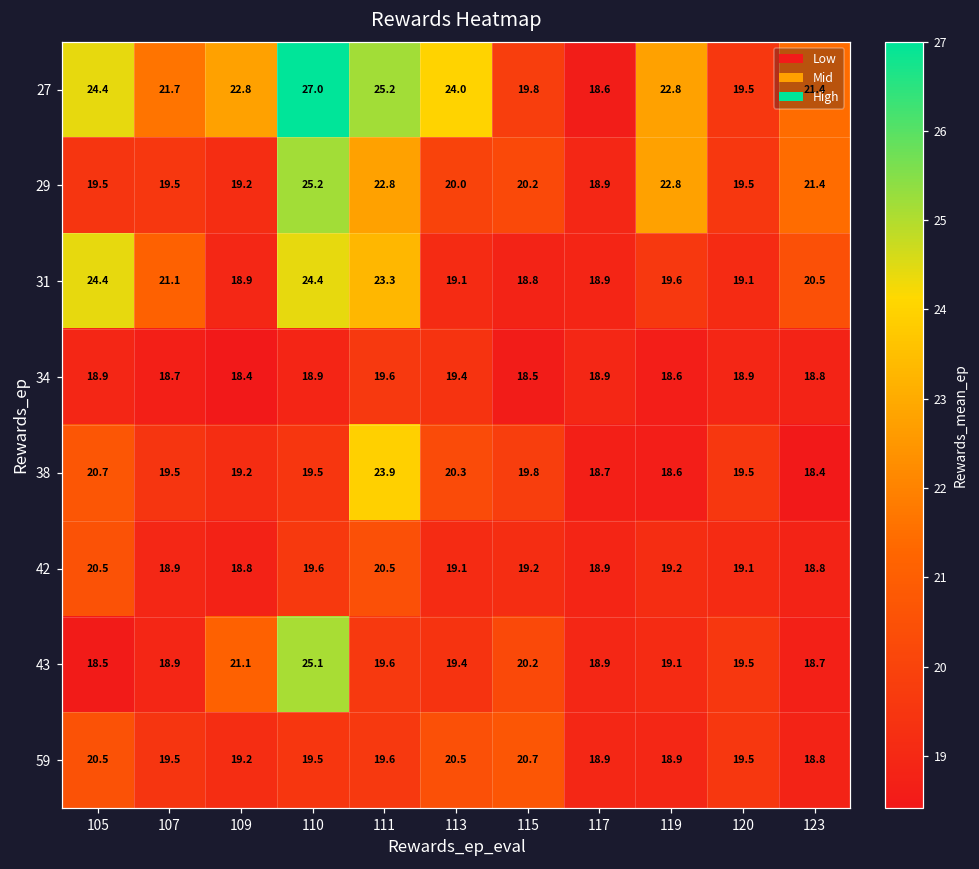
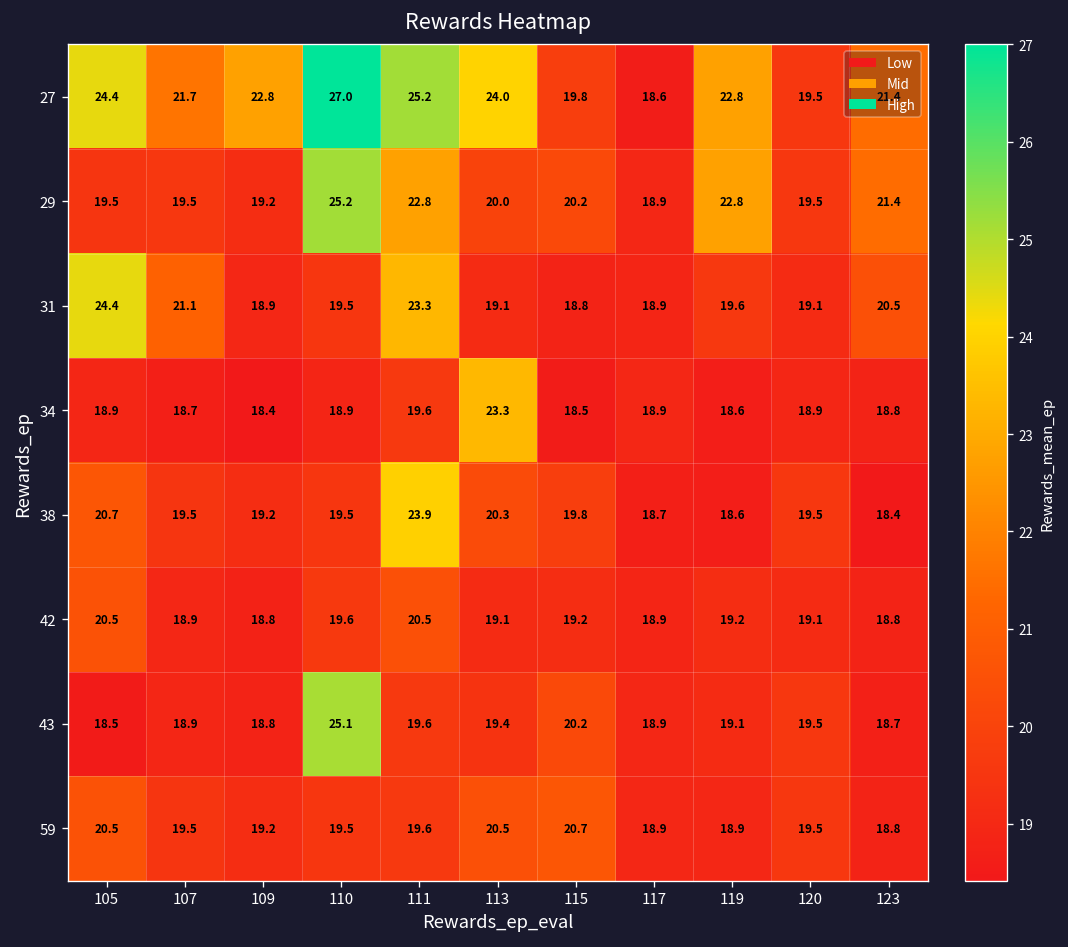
31, 110: 24.4 -> 19.5
34, 113: 19.4 -> 23.3
43, 109: 21.1 -> 18.8
